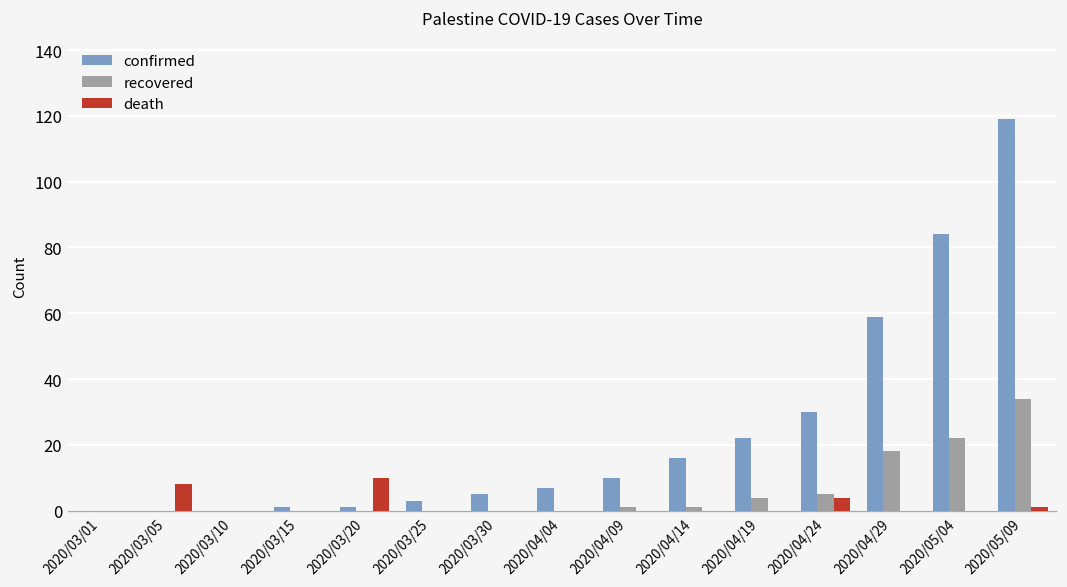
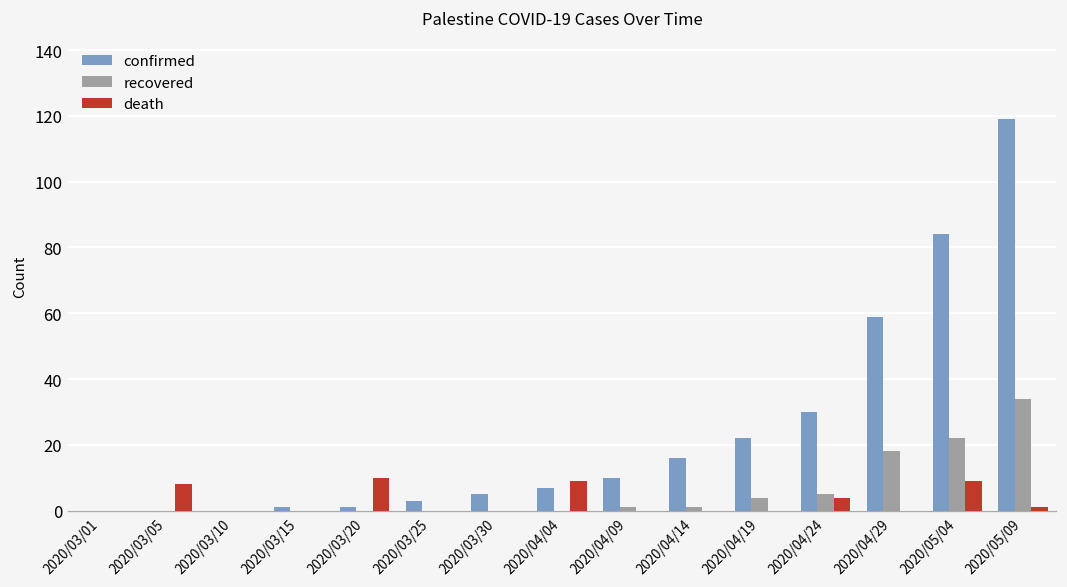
death, 2020/04/04: 0 -> 9
death, 2020/05/04: 0 -> 9
